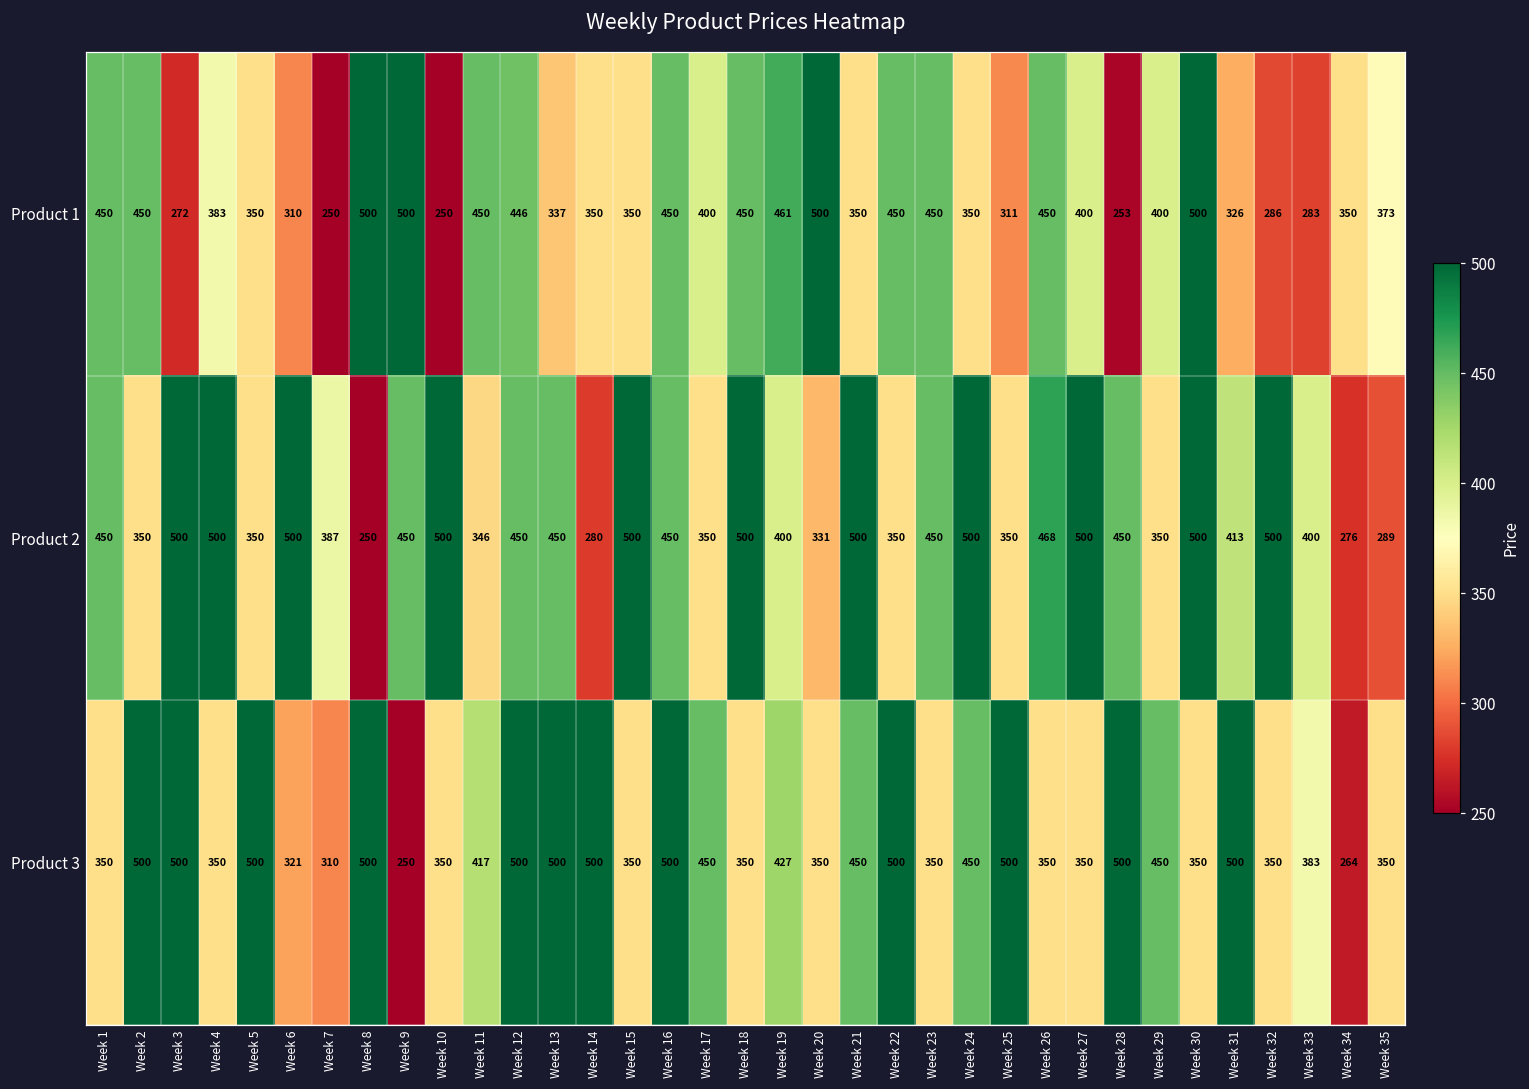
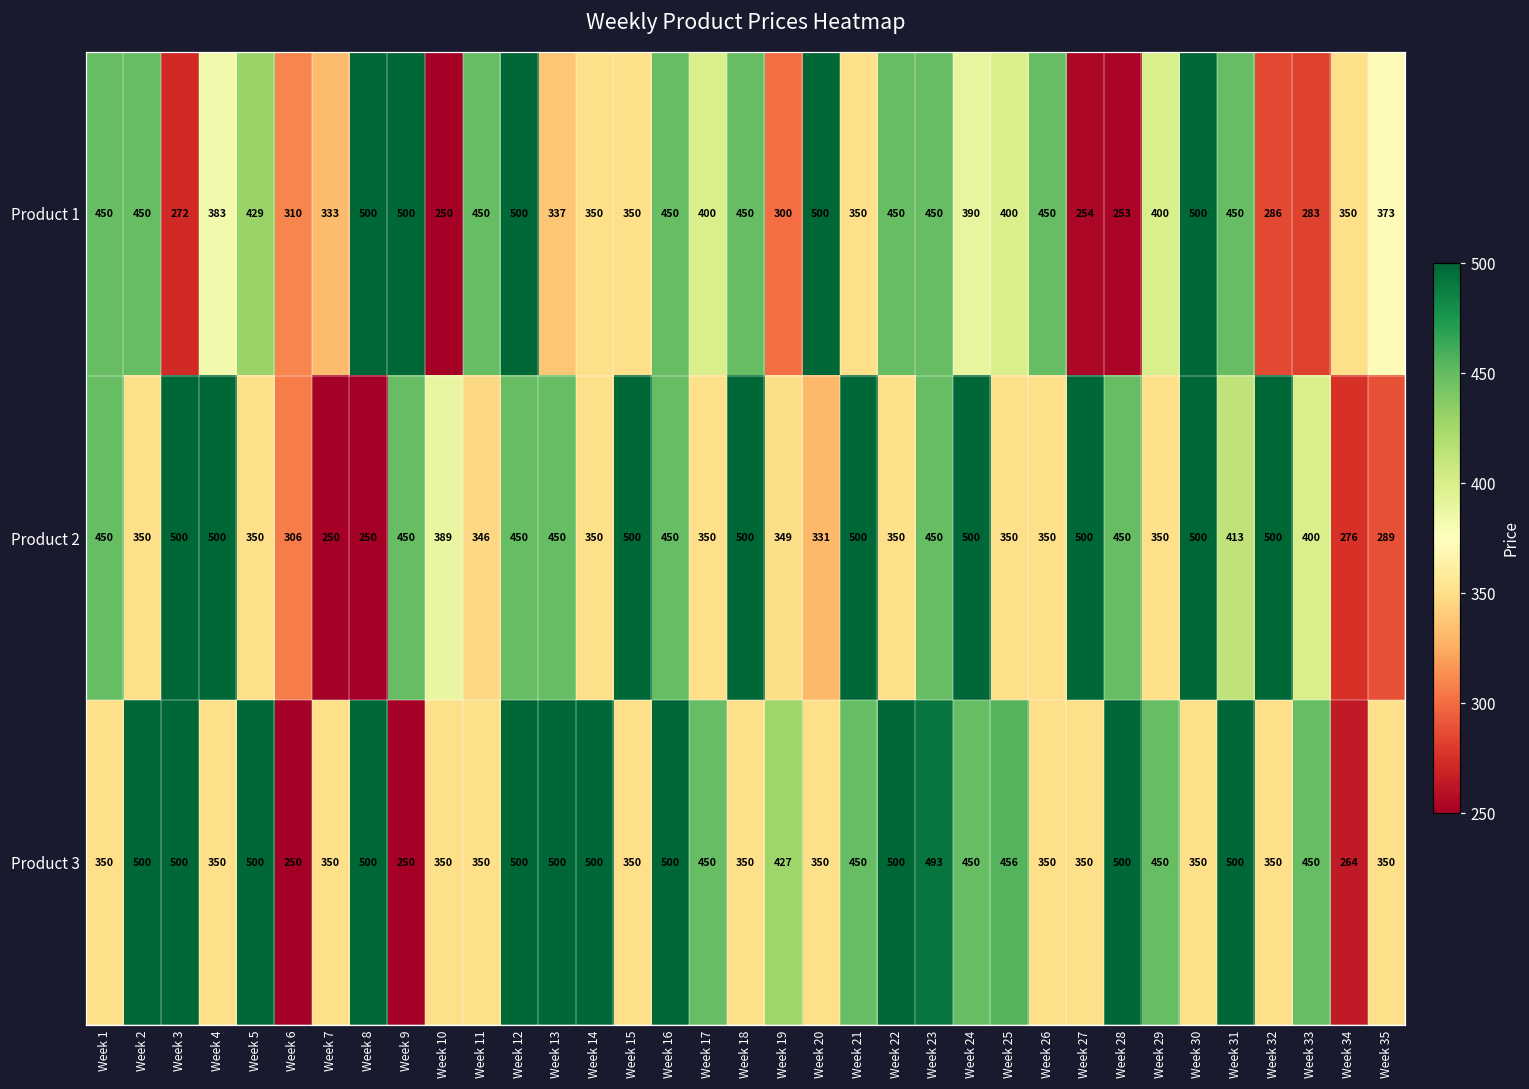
Product 1, Week 5: 350 -> 429
Product 1, Week 7: 250 -> 333
Product 1, Week 12: 446 -> 500
Product 1, Week 19: 461 -> 300
Product 1, Week 24: 350 -> 390
Product 1, Week 25: 311 -> 400
Product 1, Week 27: 400 -> 254
Product 1, Week 31: 326 -> 450
Product 2, Week 6: 500 -> 306
Product 2, Week 7: 387 -> 250
Product 2, Week 10: 500 -> 389
Product 2, Week 14: 280 -> 350
Product 2, Week 19: 400 -> 349
Product 2, Week 26: 468 -> 350
Product 3, Week 6: 321 -> 250
Product 3, Week 7: 310 -> 350
Product 3, Week 11: 417 -> 350
Product 3, Week 23: 350 -> 493
Product 3, Week 25: 500 -> 456
Product 3, Week 33: 383 -> 450
